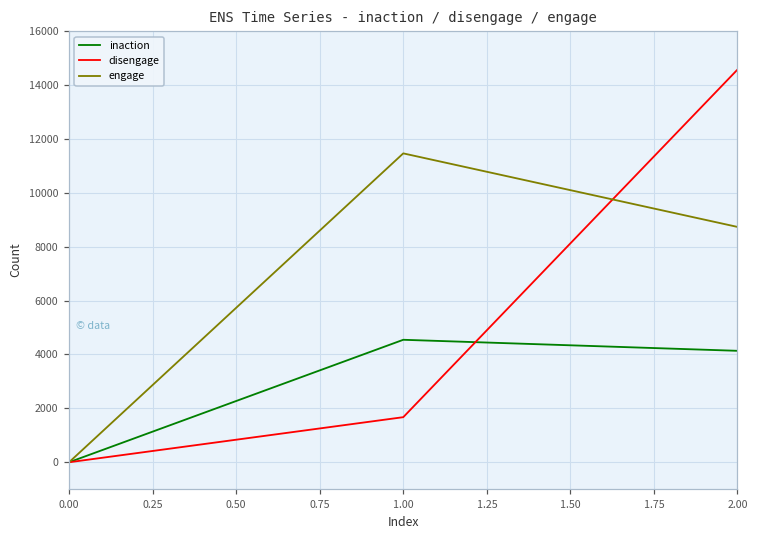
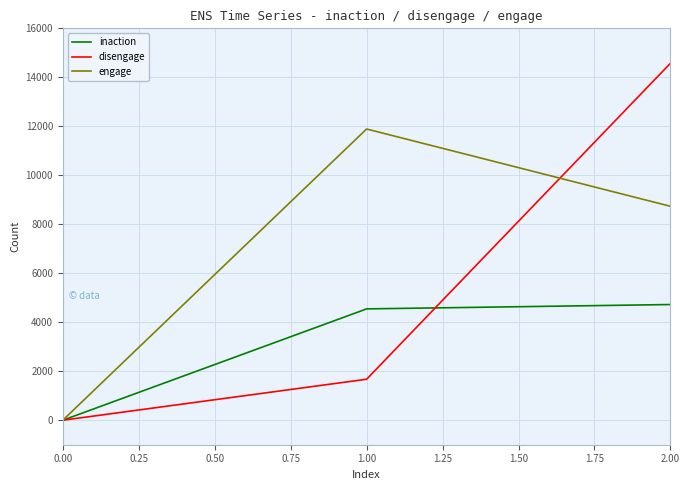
engage, 1.00: 11500 -> 11900
inaction, 2.00: 4100 -> 4700
